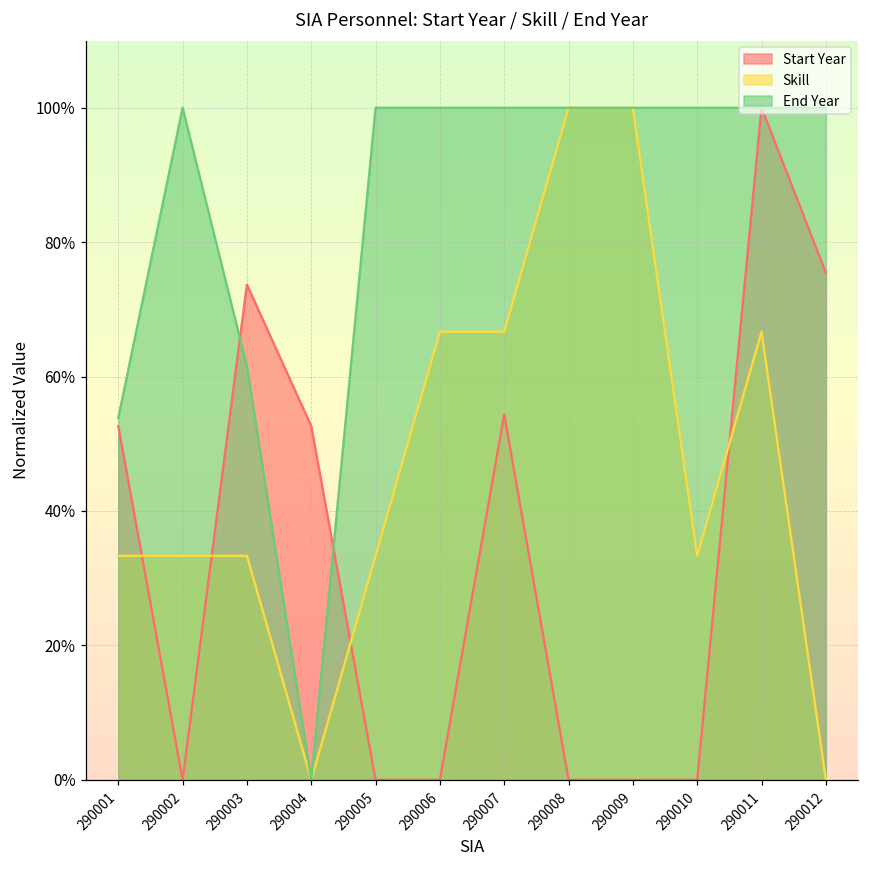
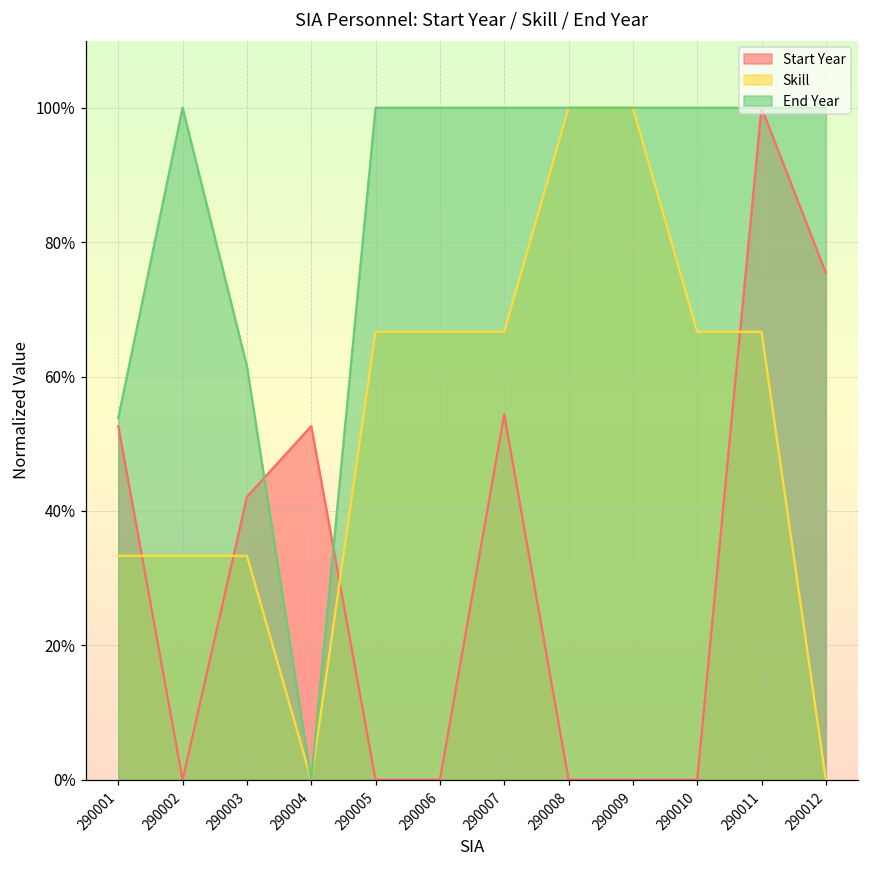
Start Year, 290003: 74% -> 42%
Skill, 290005: 33% -> 67%
Skill, 290010: 33% -> 67%
